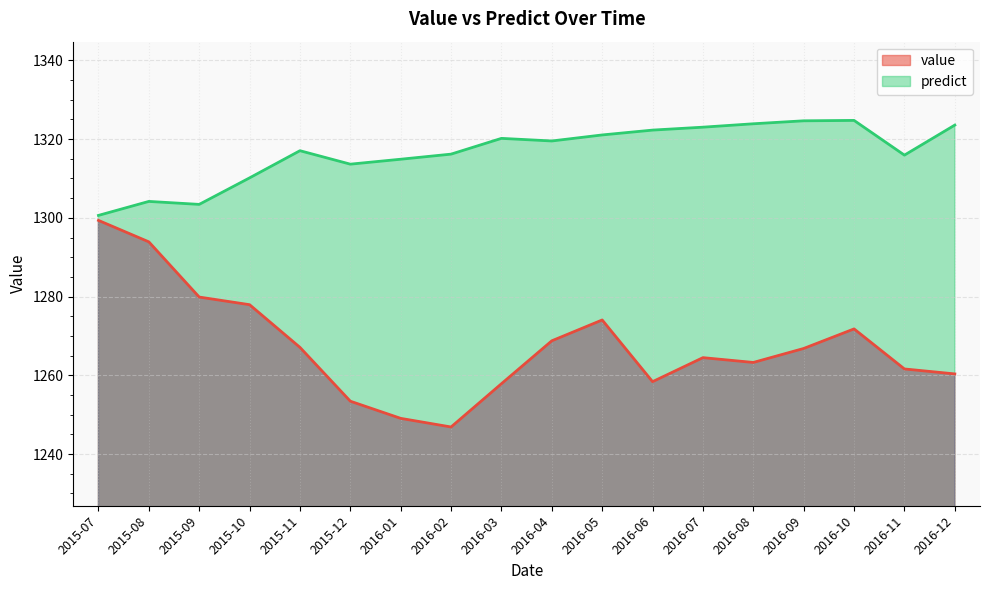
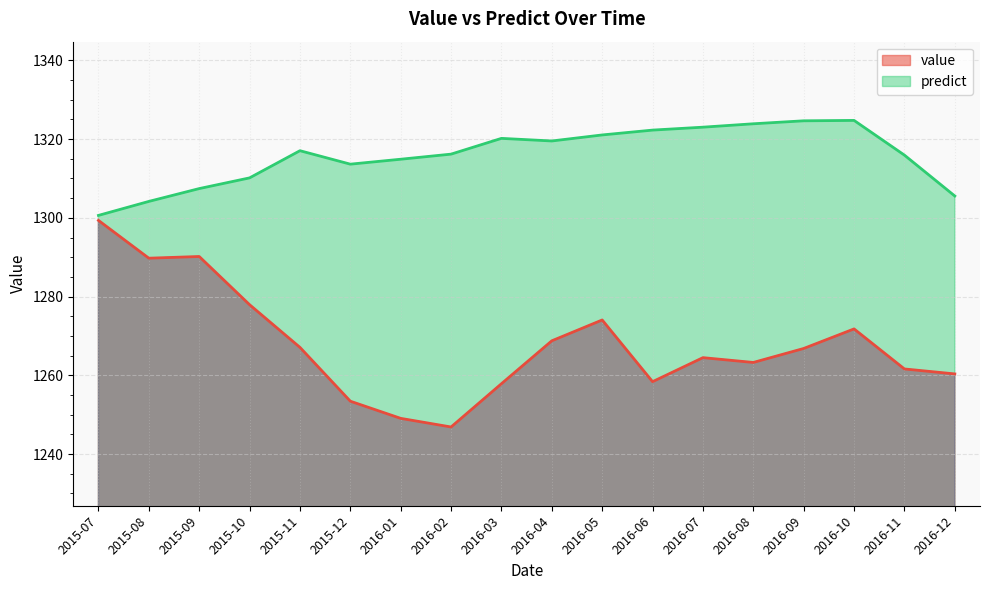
value, 2015-08: 1294 -> 1290
value, 2015-09: 1280 -> 1290
predict, 2015-09: 1303 -> 1307
predict, 2016-12: 1324 -> 1306
